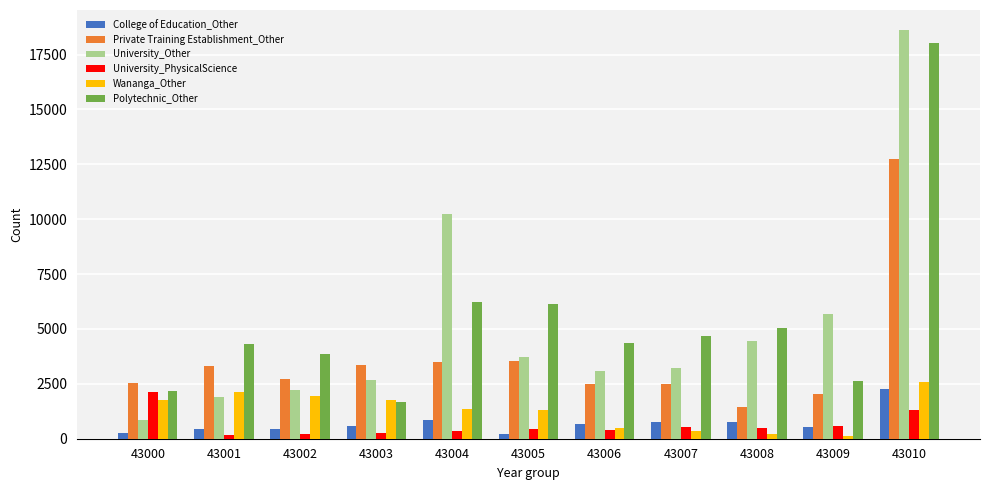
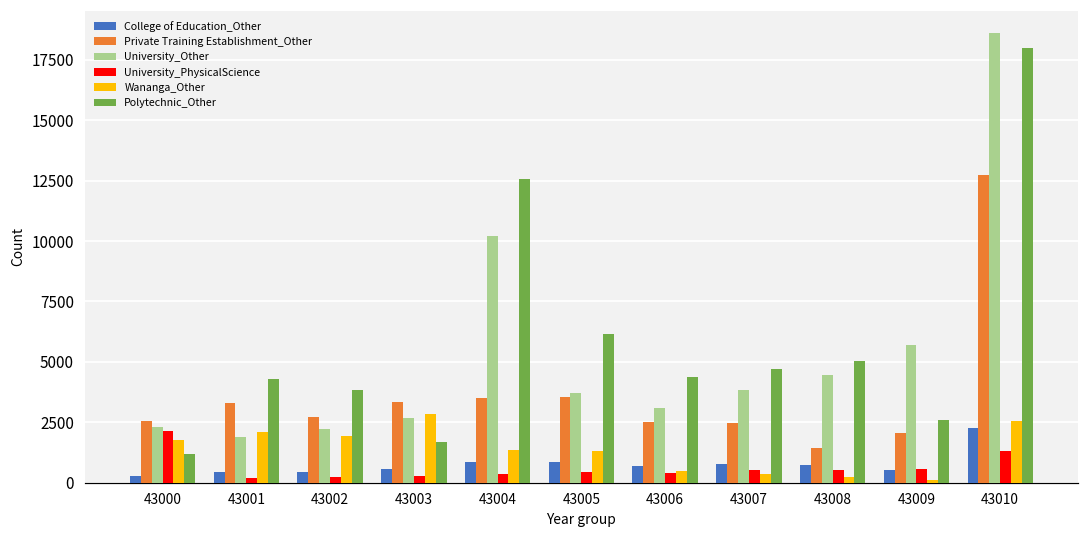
University_Other, 43000: 900 -> 2300
Polytechnic_Other, 43000: 2200 -> 1200
Wananga_Other, 43003: 1800 -> 2800
Polytechnic_Other, 43004: 6200 -> 12600
College of Education_Other, 43005: 200 -> 800
University_Other, 43007: 3200 -> 3800
